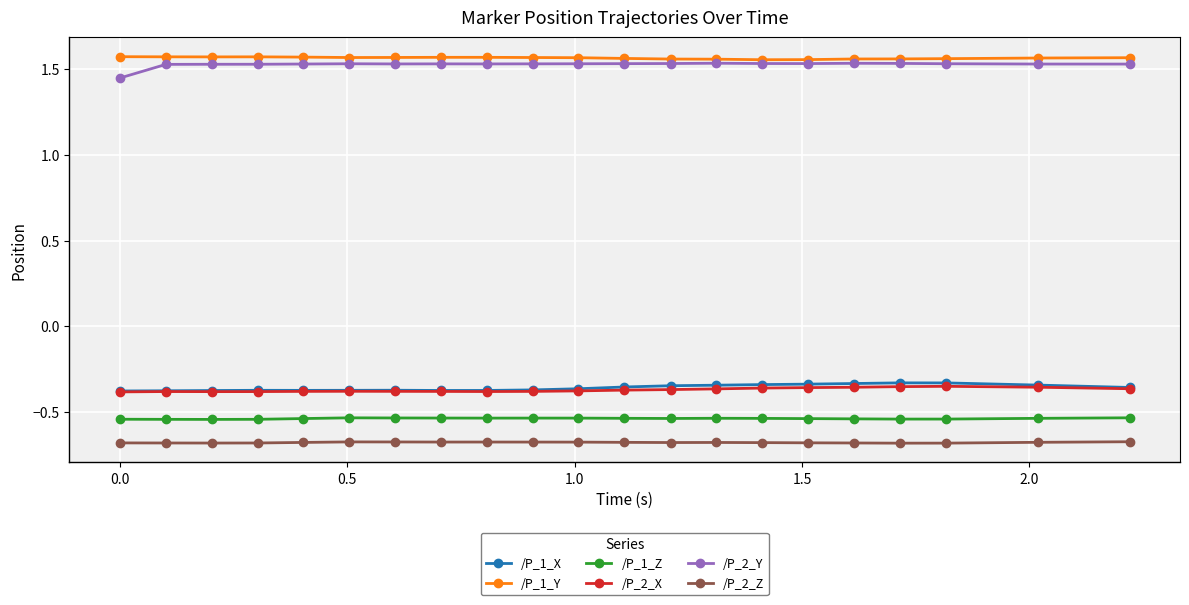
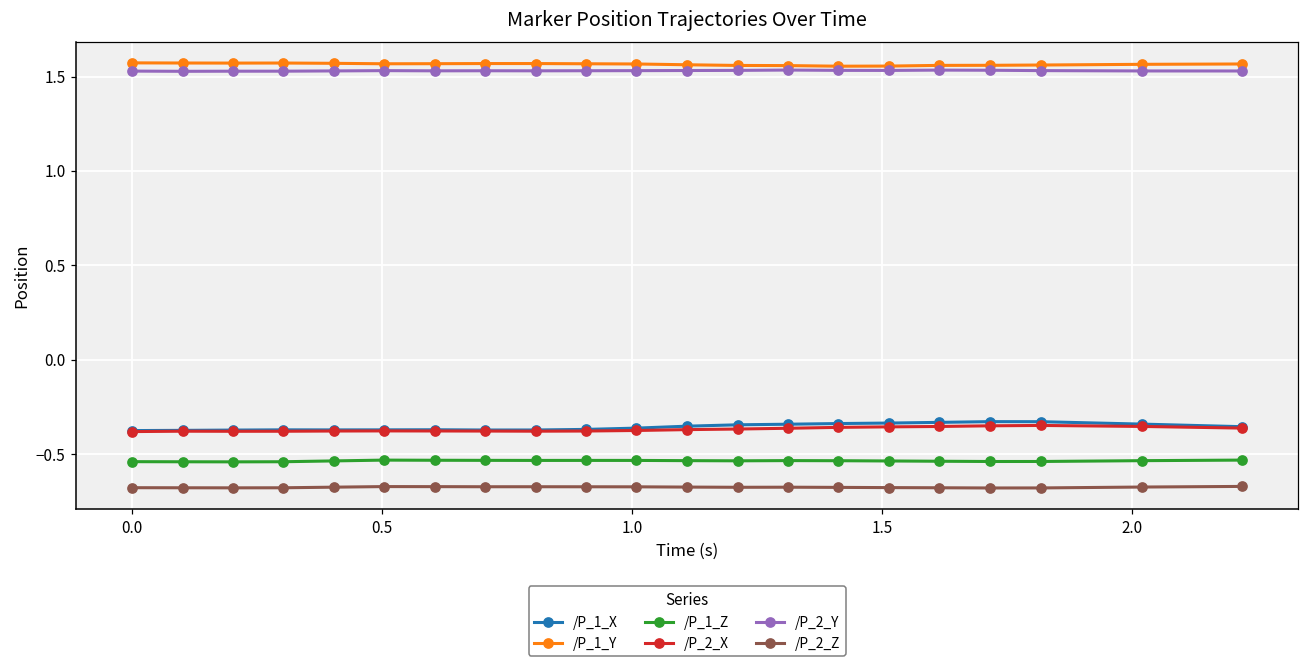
/P_2_Y, 0.0: 1.45 -> 1.53
